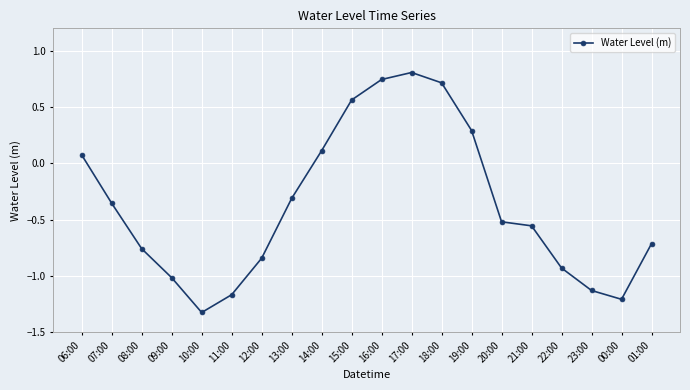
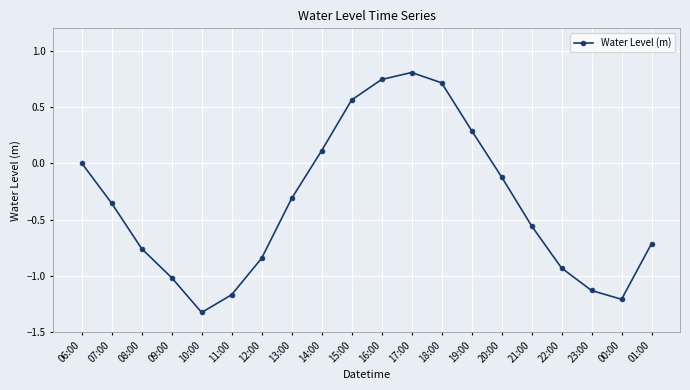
06:00: 0.07 -> 0.00
20:00: -0.52 -> -0.12
